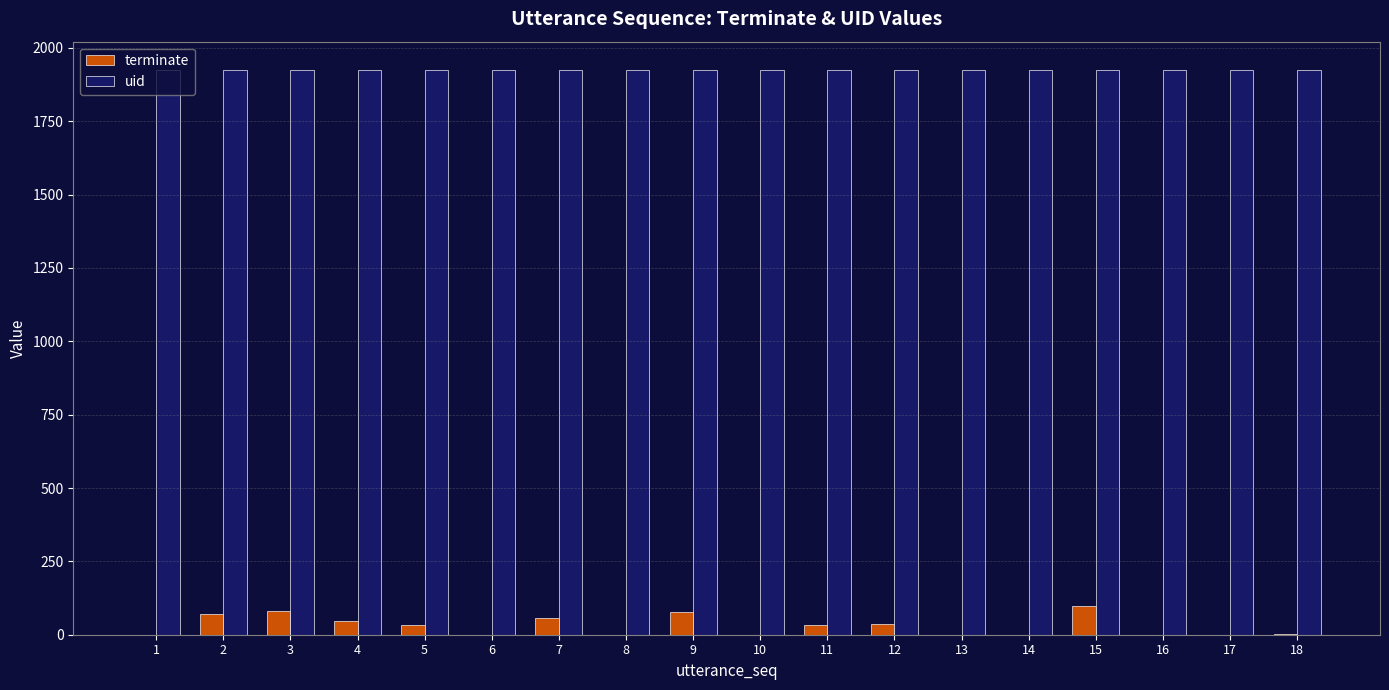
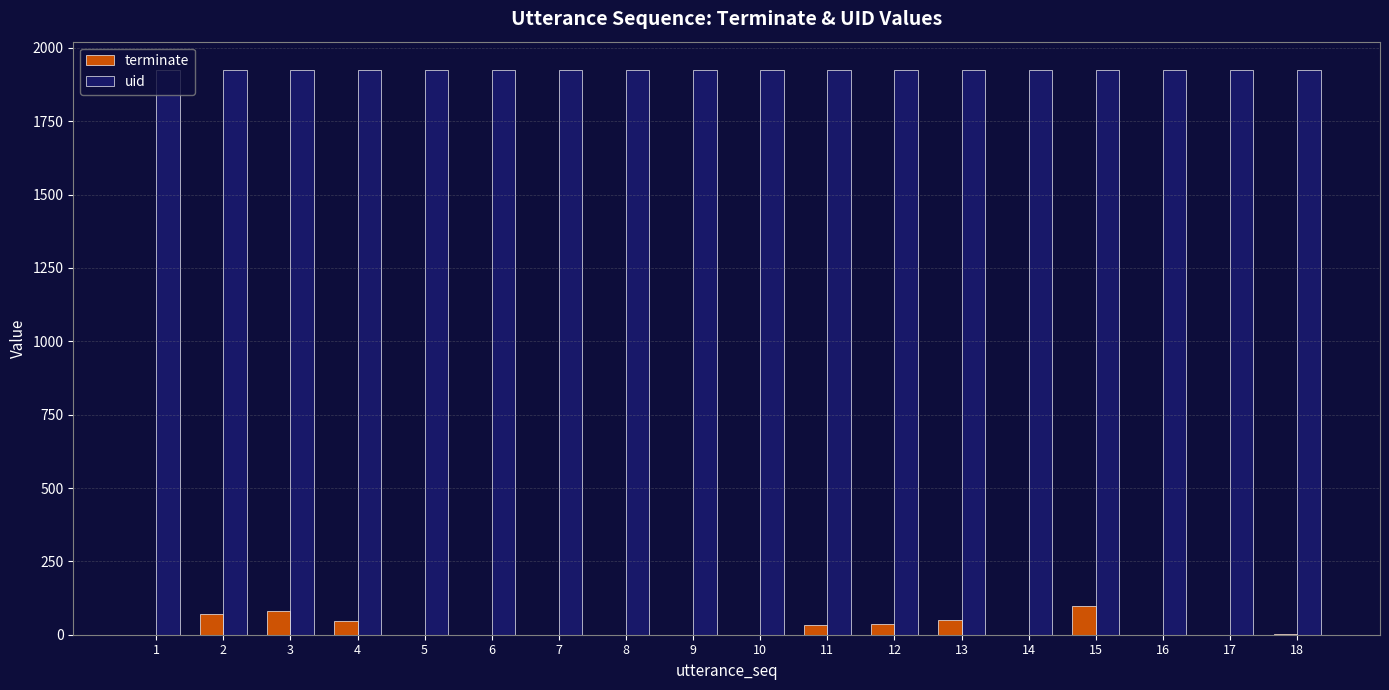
terminate, 5: 30 -> 0
terminate, 7: 60 -> 0
terminate, 9: 80 -> 0
terminate, 13: 0 -> 50
